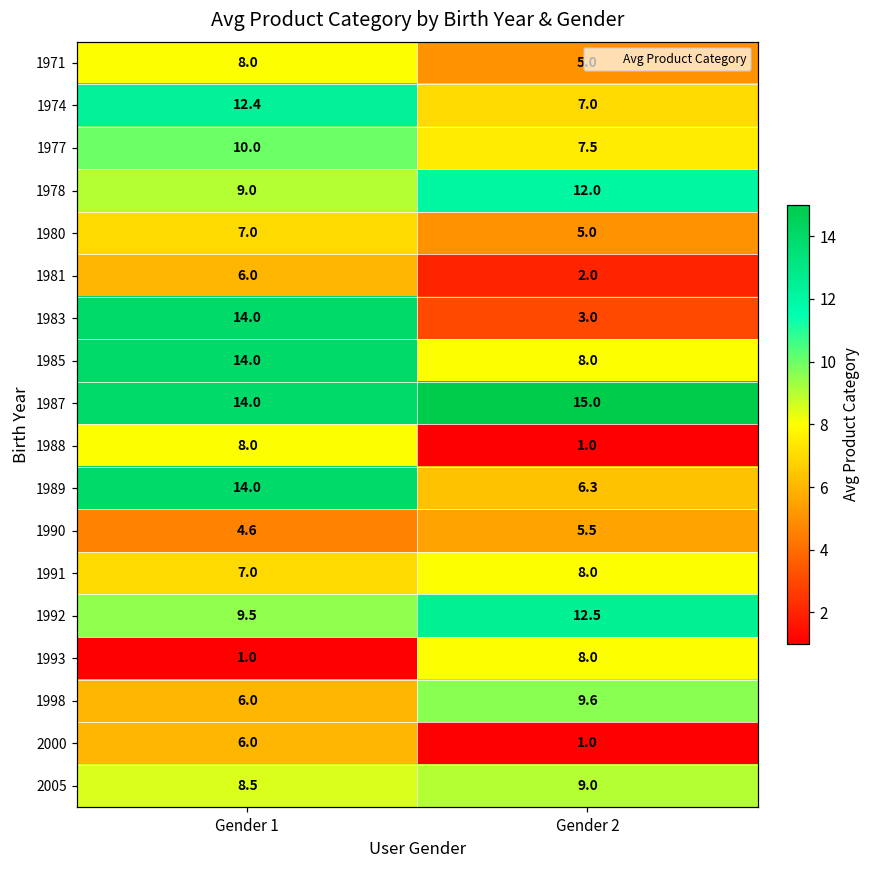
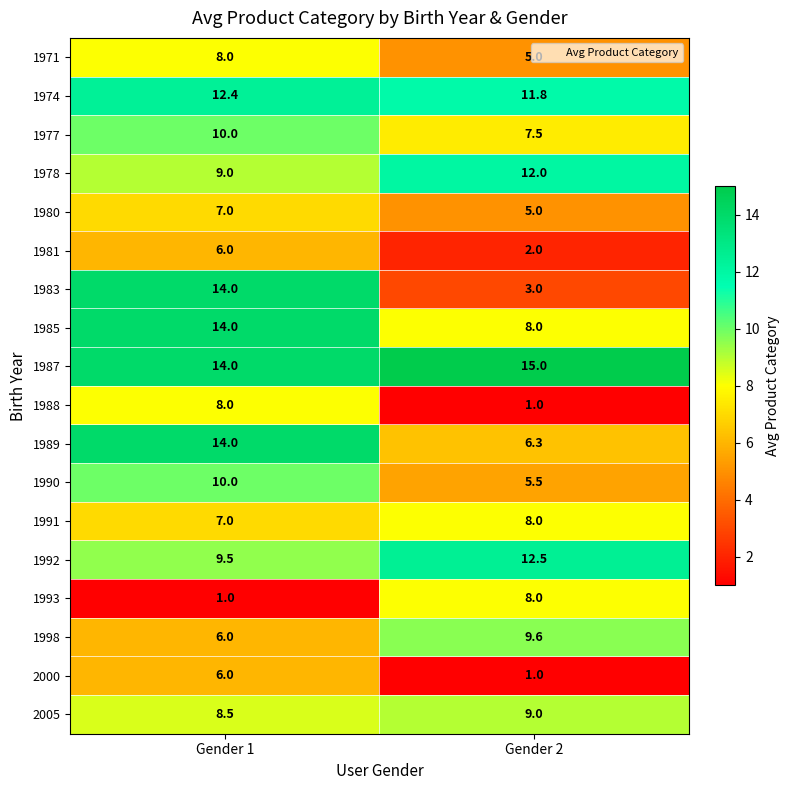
1974, Gender 2: 7.0 -> 11.8
1990, Gender 1: 4.6 -> 10.0
